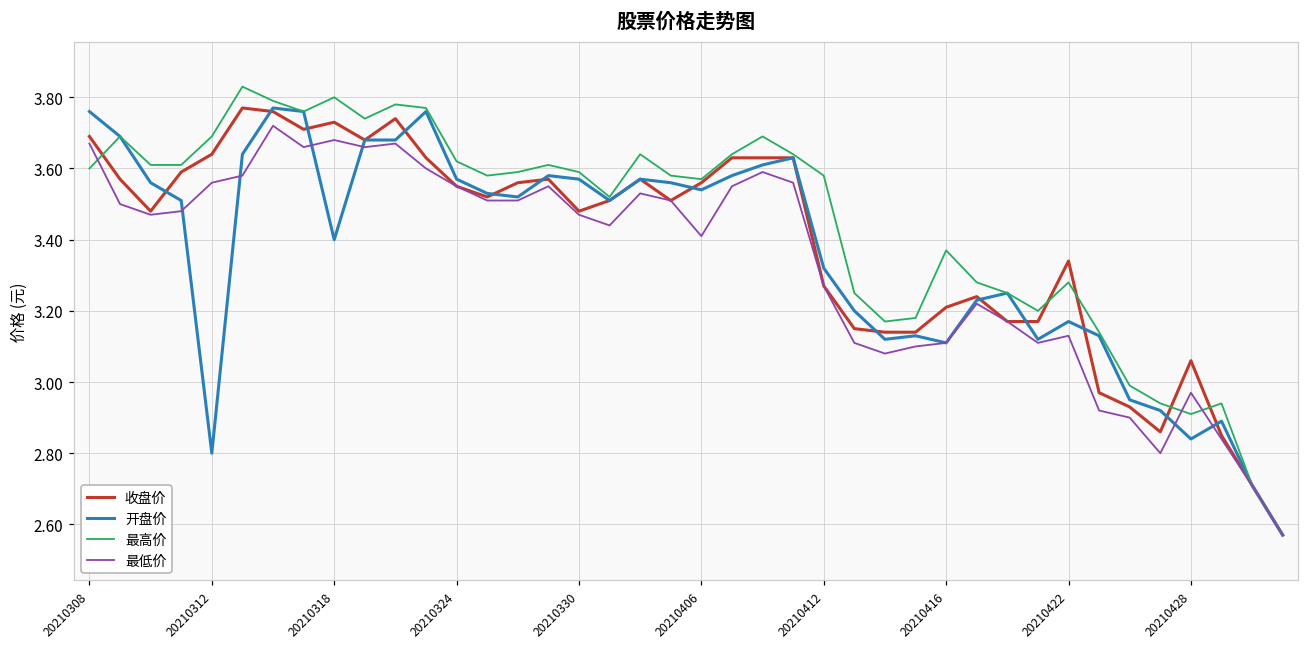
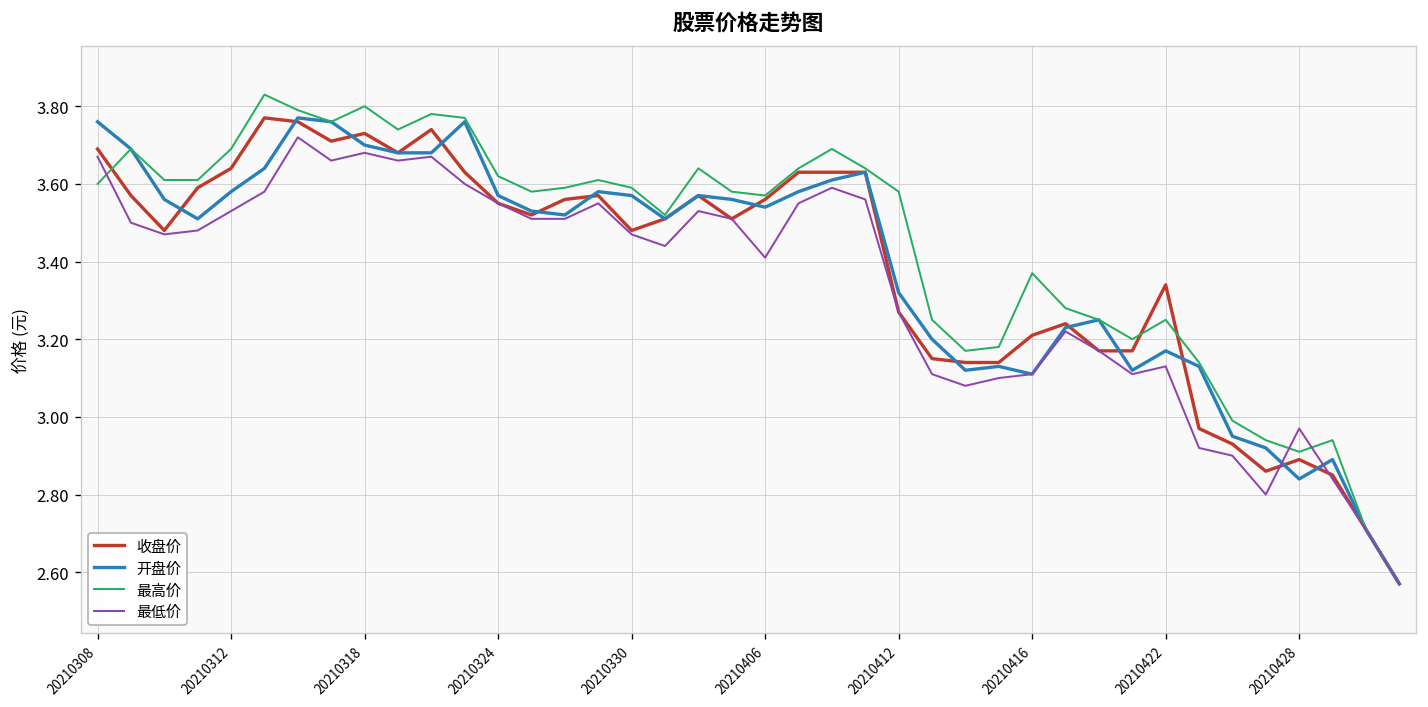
开盘价, 20210312: 2.80 -> 3.58
最低价, 20210312: 3.56 -> 3.53
开盘价, 20210318: 3.4 -> 3.7
最高价, 20210422: 3.28 -> 3.25
收盘价, 20210428: 3.06 -> 2.89
